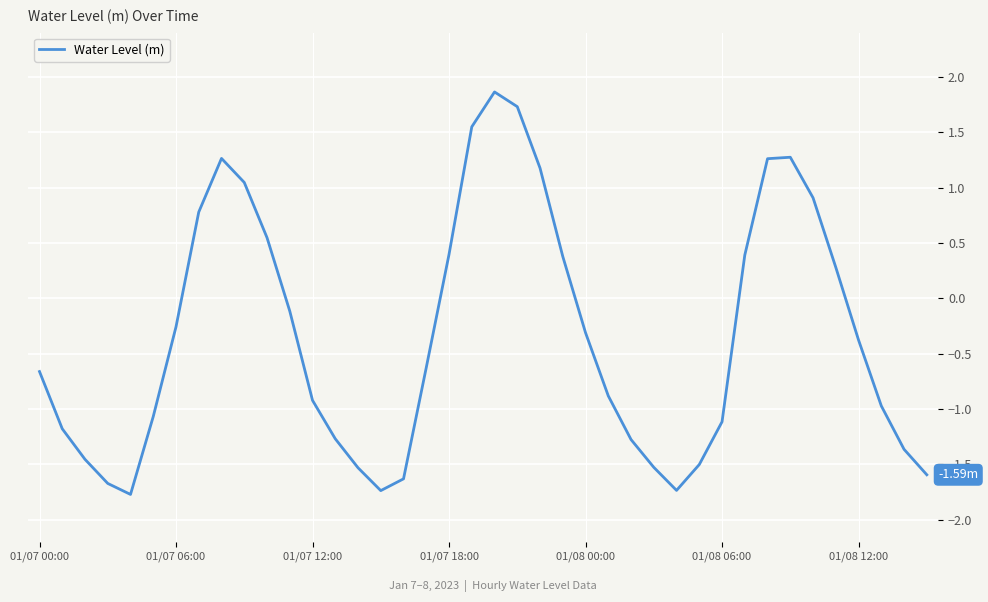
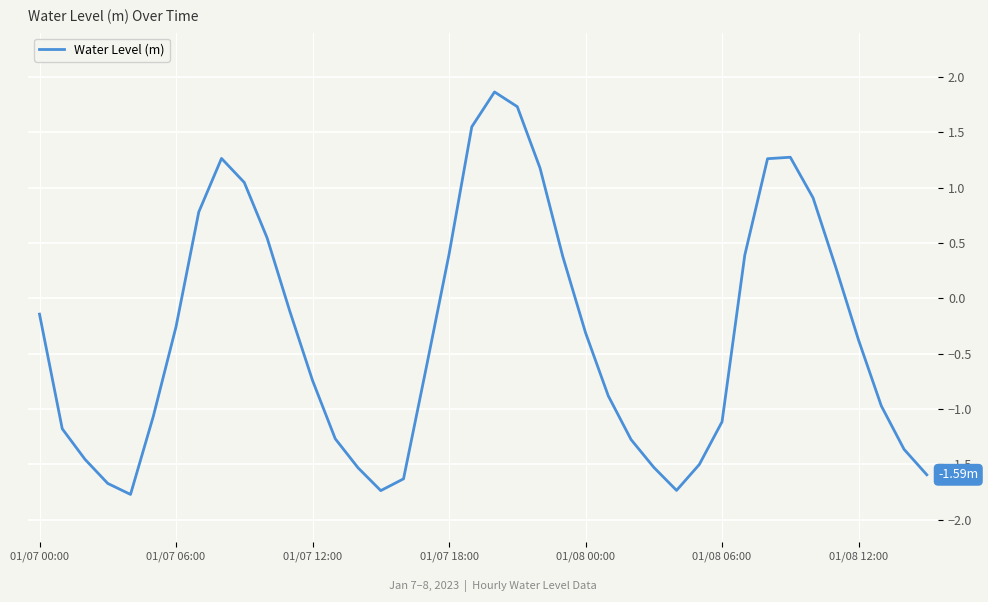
01/07 00:00: -0.66 -> -0.14
01/07 12:00: -0.92 -> -0.74
